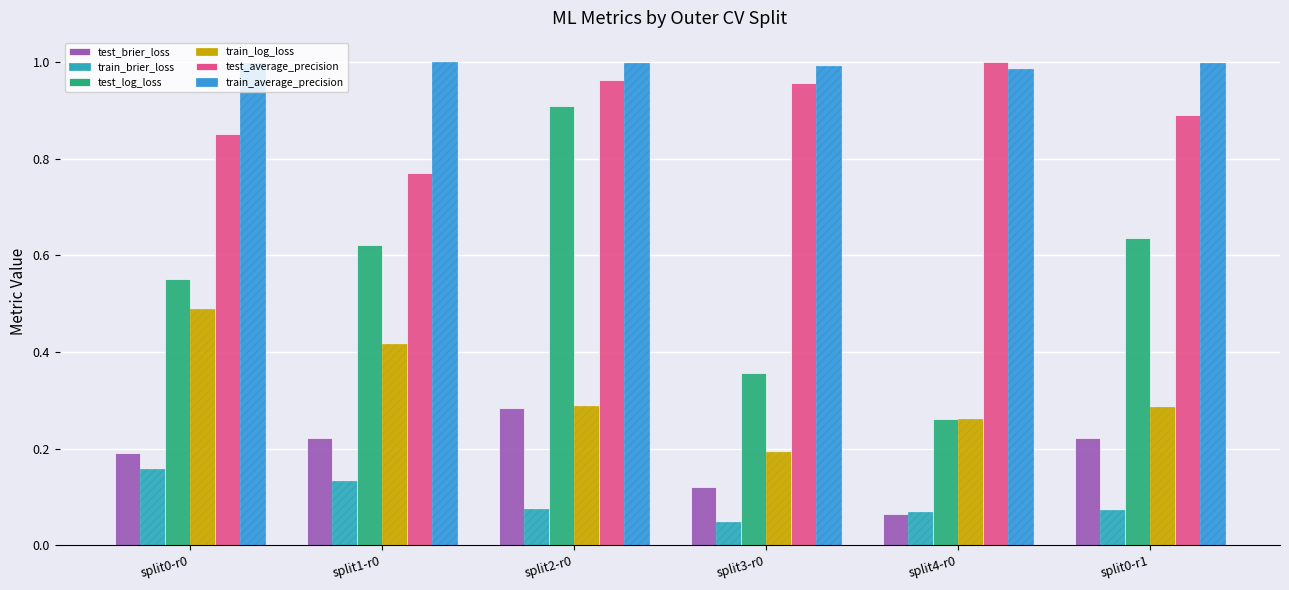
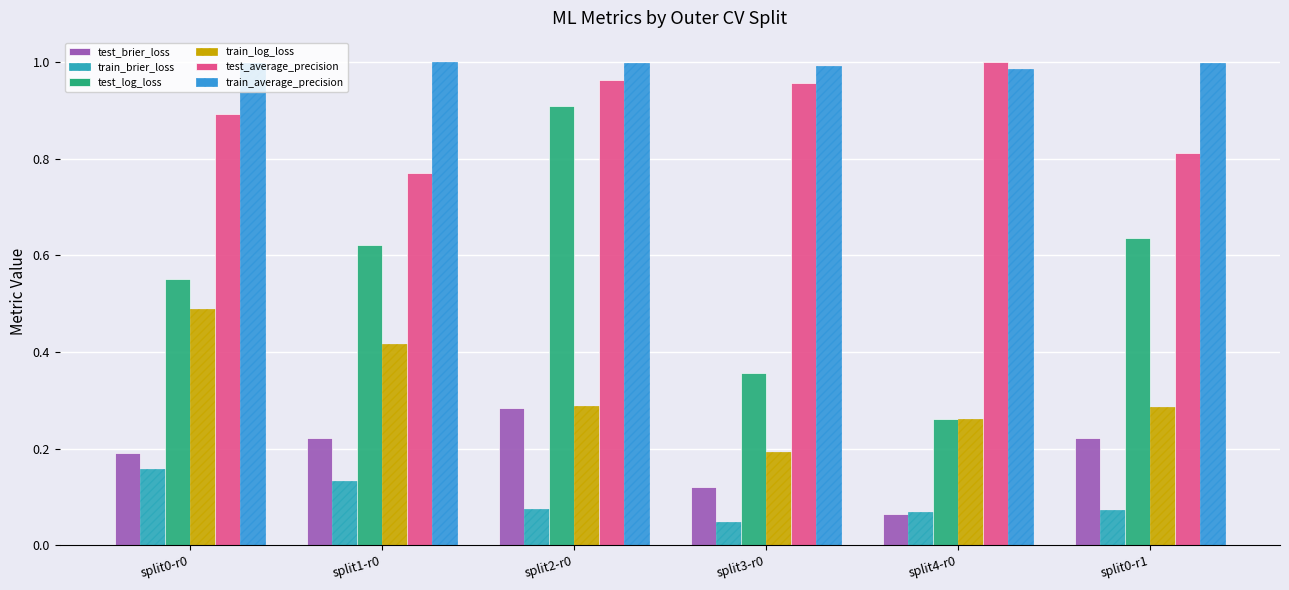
test_average_precision, split0-r0: 0.85 -> 0.89
test_average_precision, split0-r1: 0.89 -> 0.81
